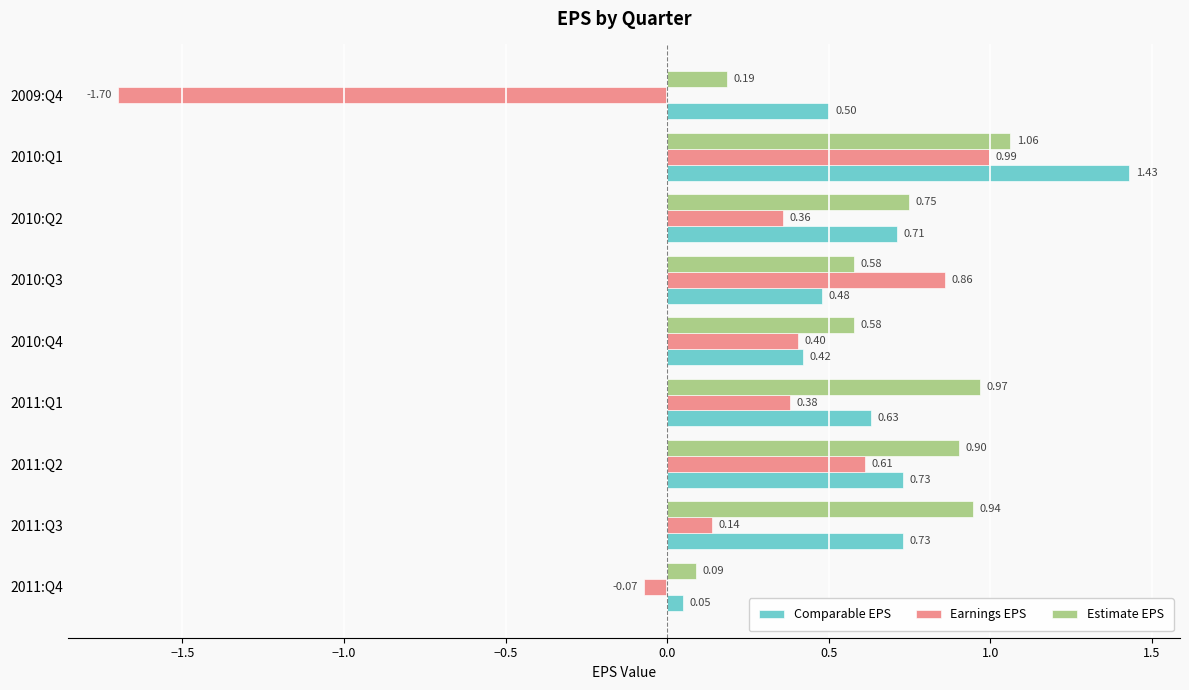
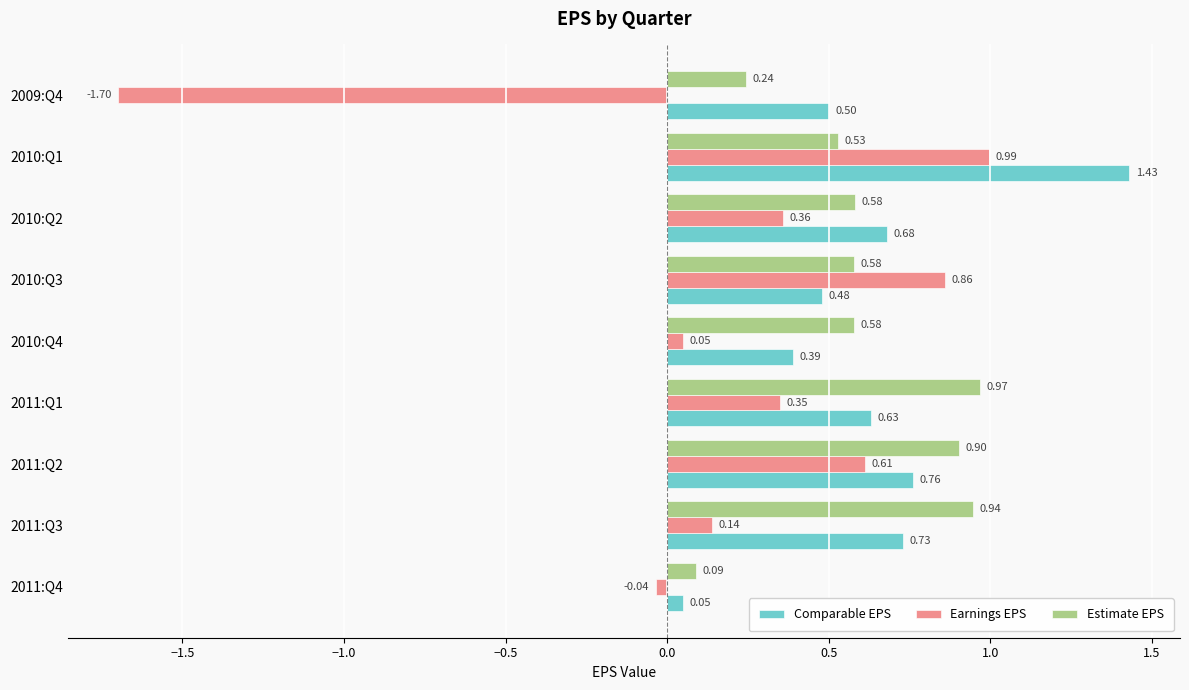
Estimate EPS, 2009:Q4: 0.19 -> 0.24
Estimate EPS, 2010:Q1: 1.06 -> 0.53
Estimate EPS, 2010:Q2: 0.75 -> 0.58
Comparable EPS, 2010:Q2: 0.71 -> 0.68
Earnings EPS, 2010:Q4: 0.40 -> 0.05
Comparable EPS, 2010:Q4: 0.42 -> 0.39
Earnings EPS, 2011:Q1: 0.38 -> 0.35
Comparable EPS, 2011:Q2: 0.73 -> 0.76
Earnings EPS, 2011:Q4: -0.07 -> -0.04
